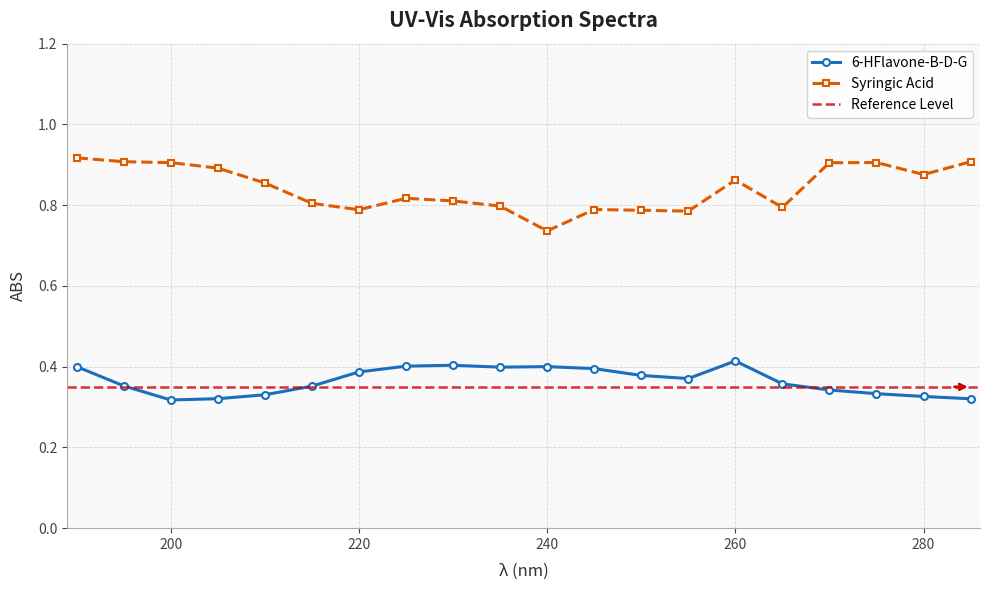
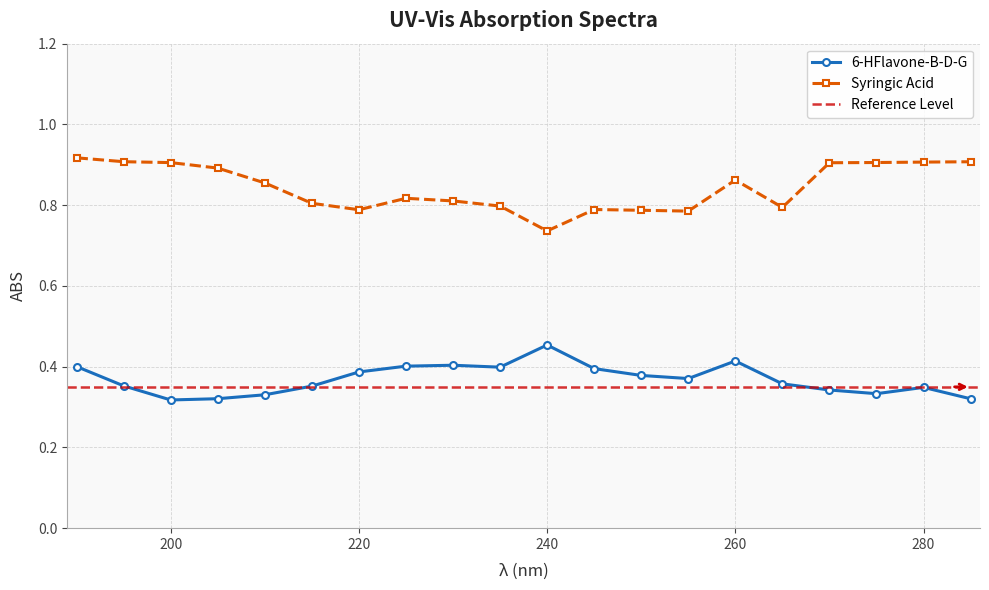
6-HFlavone-B-D-G, 240: 0.40 -> 0.45
6-HFlavone-B-D-G, 280: 0.33 -> 0.35
Syringic Acid, 280: 0.88 -> 0.91
